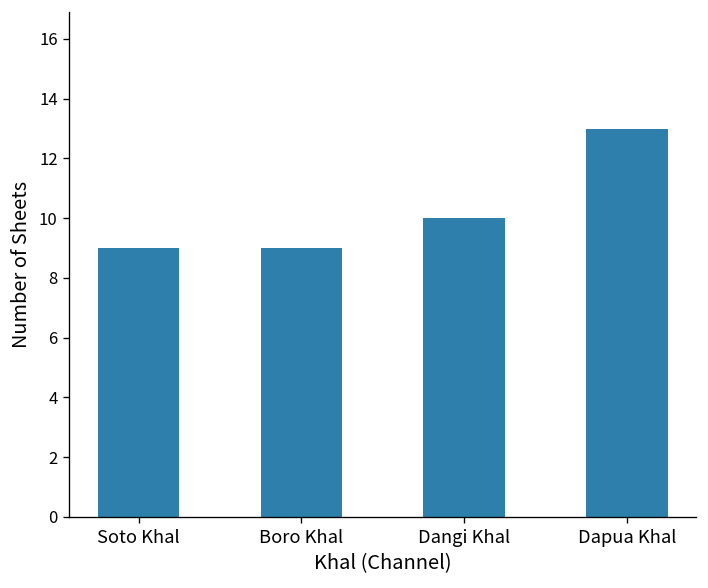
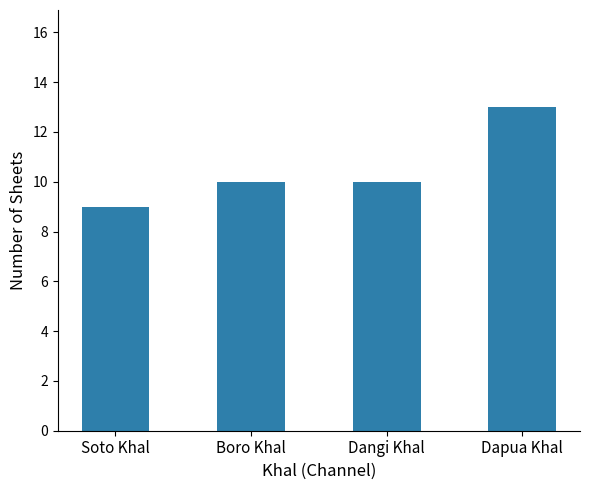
Boro Khal: 9 -> 10
